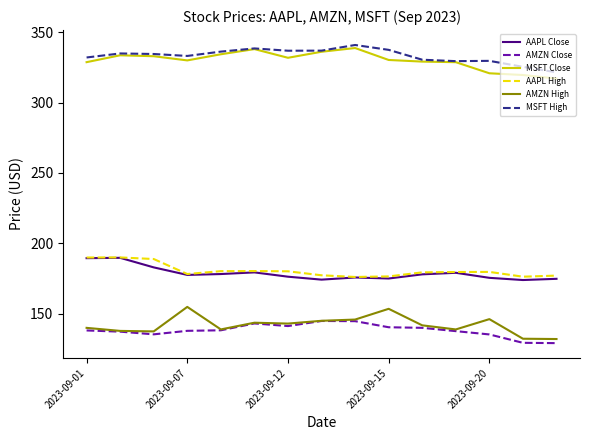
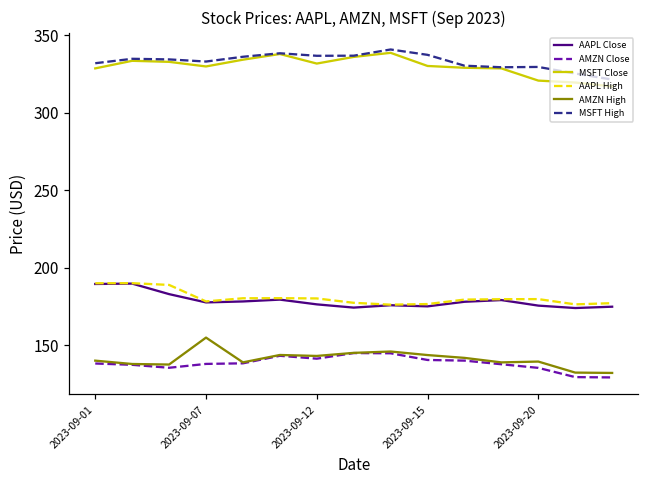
AMZN High, 2023-09-15: 153 -> 144
AMZN High, 2023-09-20: 146 -> 139
